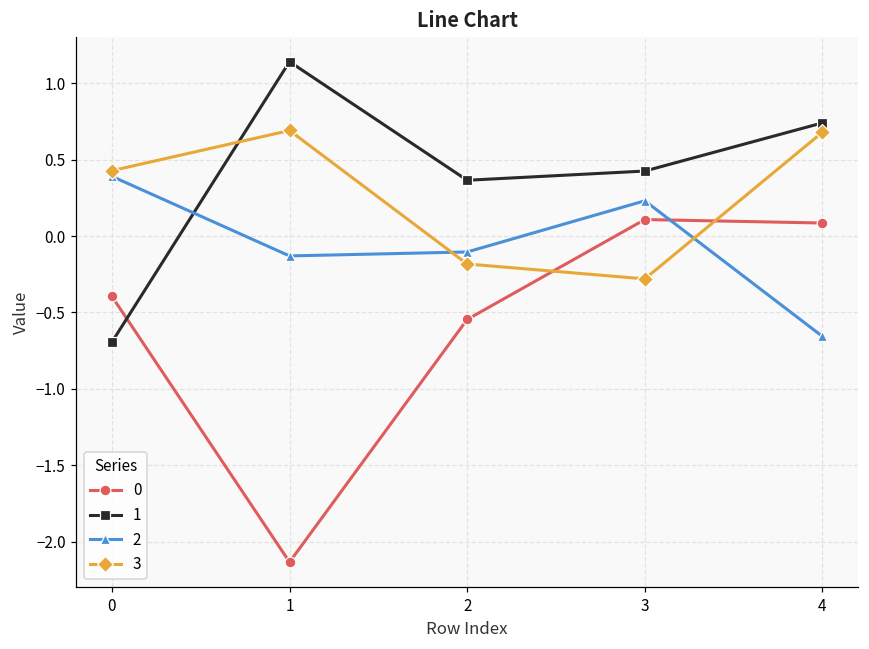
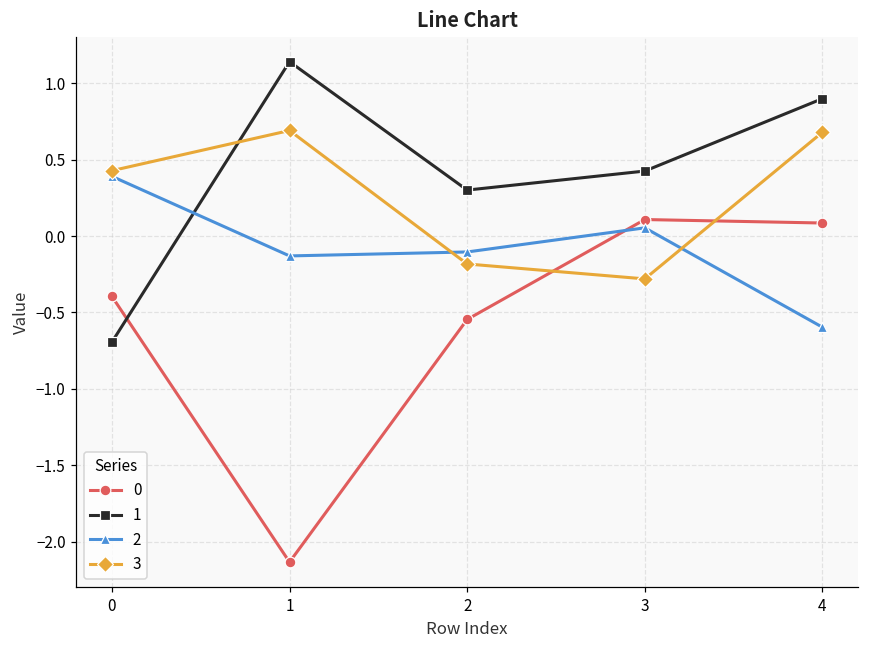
1, 2: 0.37 -> 0.30
2, 3: 0.23 -> 0.05
1, 4: 0.74 -> 0.90
2, 4: -0.66 -> -0.60
